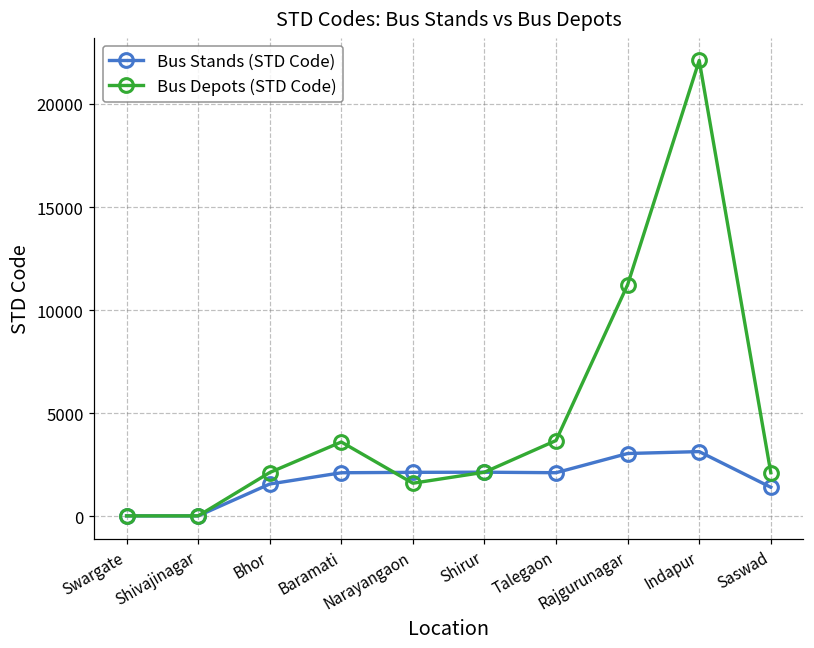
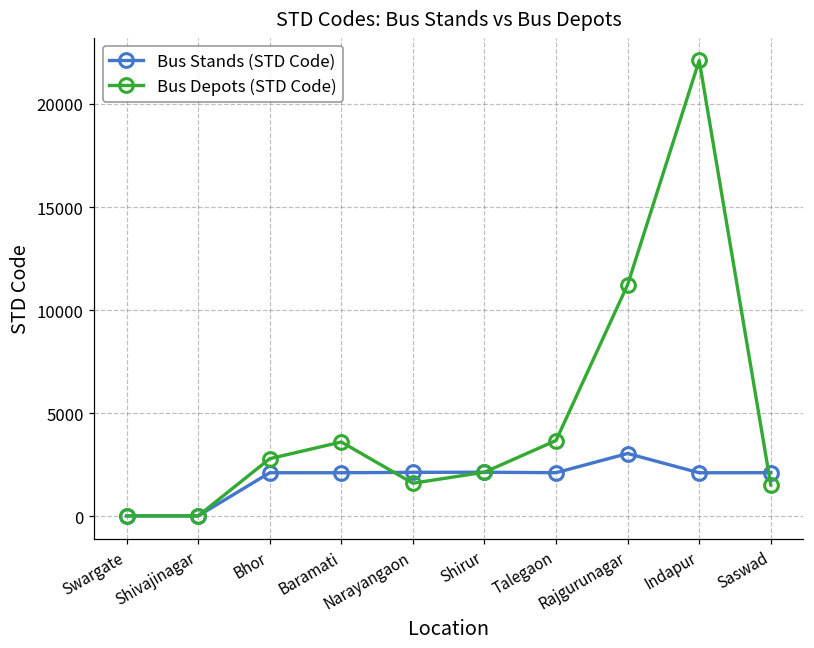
Bus Stands (STD Code), Bhor: 1600 -> 2100
Bus Depots (STD Code), Bhor: 2100 -> 2800
Bus Stands (STD Code), Indapur: 3100 -> 2100
Bus Stands (STD Code), Saswad: 1400 -> 2100
Bus Depots (STD Code), Saswad: 2100 -> 1500
